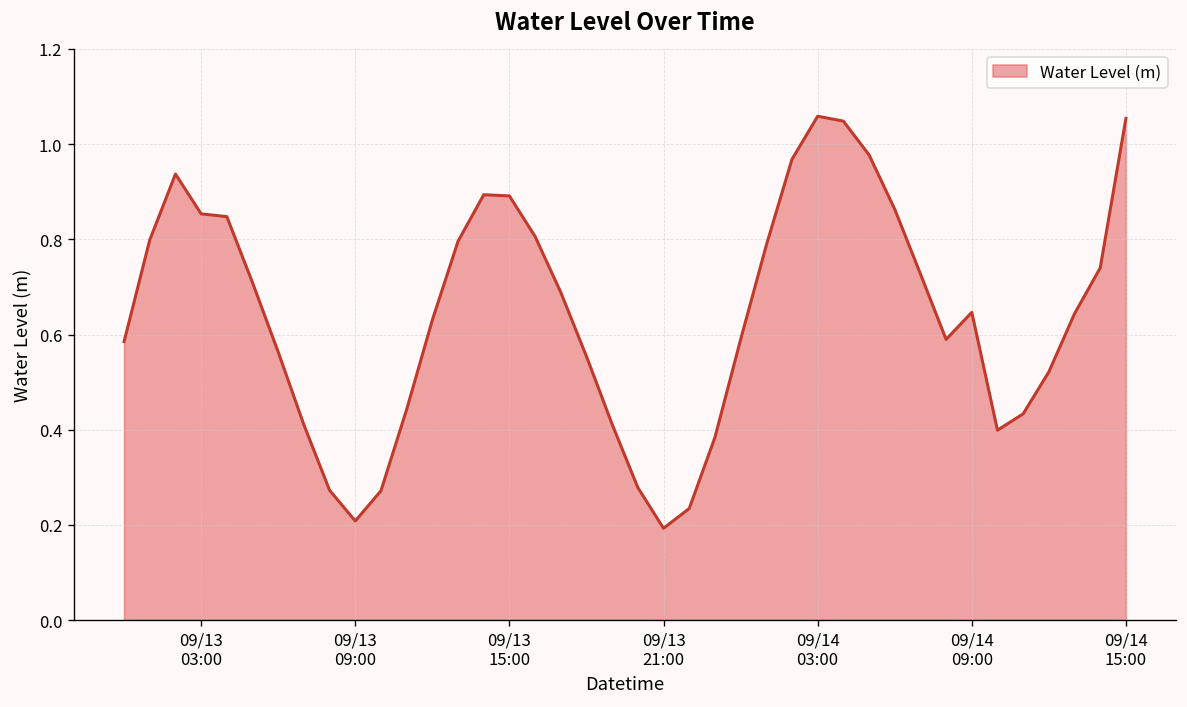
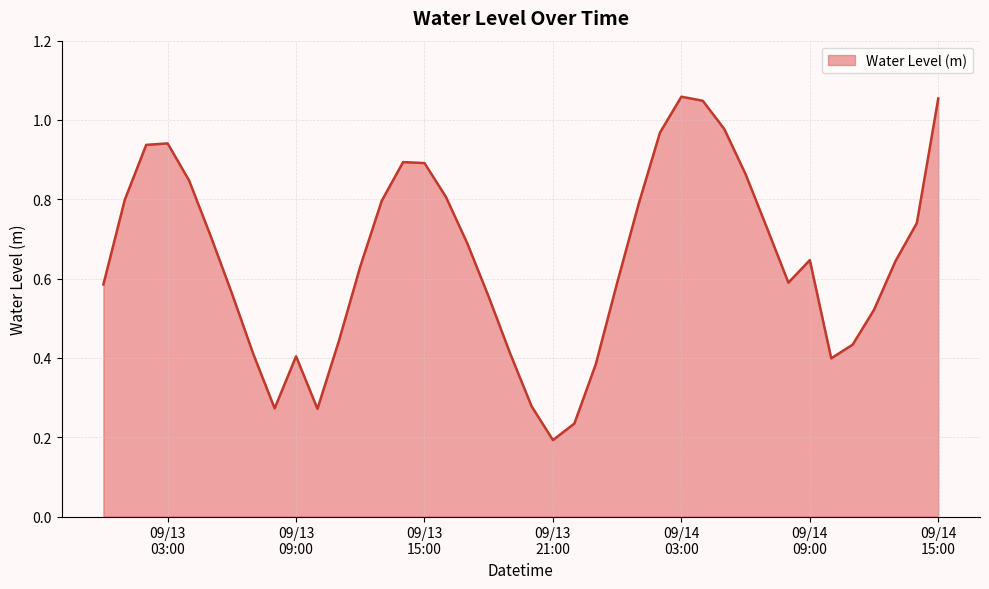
09/13 03:00: 0.85 -> 0.94
09/13 09:00: 0.21 -> 0.40
